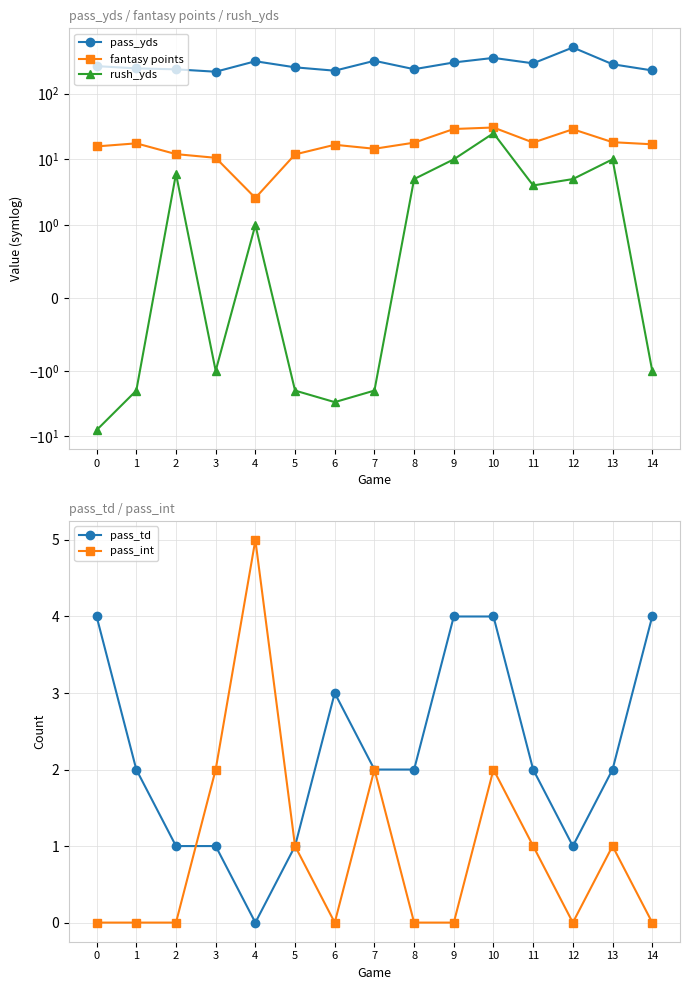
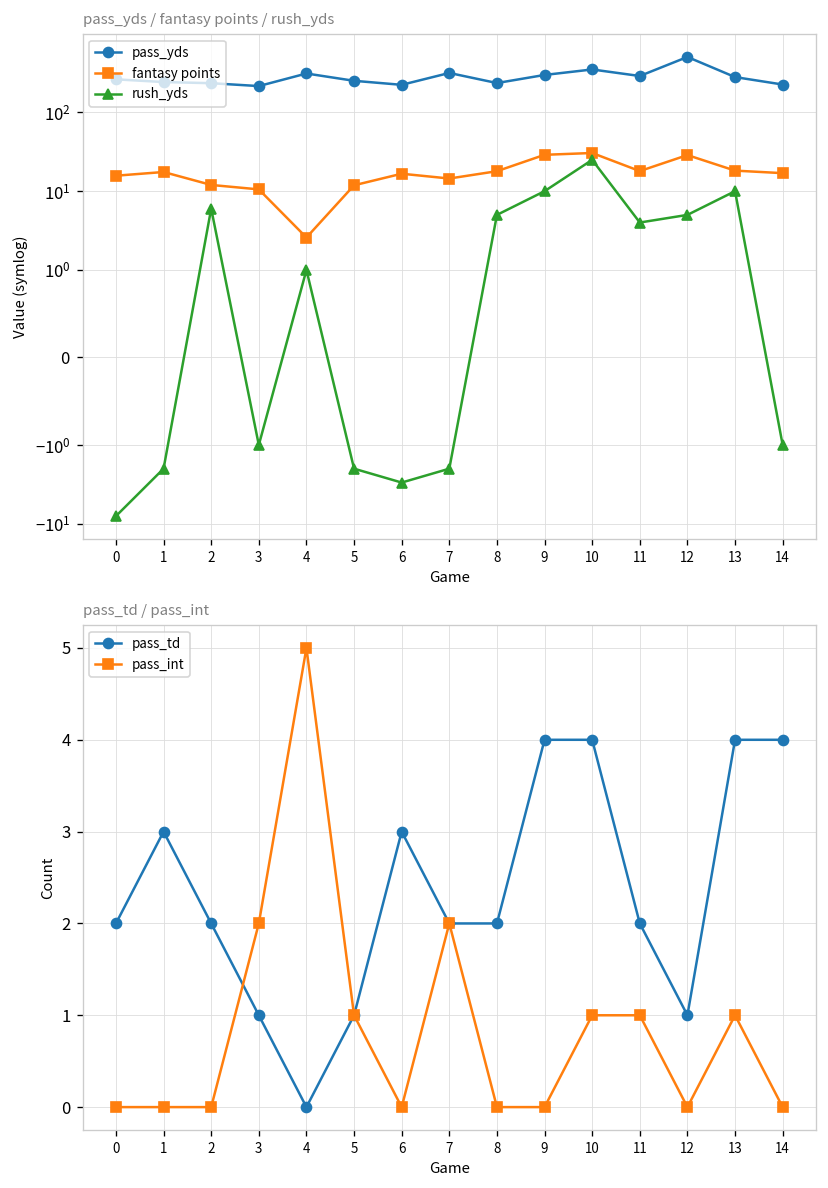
pass_td / pass_int, pass_td, 0: 4 -> 2
pass_td / pass_int, pass_td, 1: 2 -> 3
pass_td / pass_int, pass_td, 2: 1 -> 2
pass_td / pass_int, pass_int, 10: 2 -> 1
pass_td / pass_int, pass_td, 13: 2 -> 4
